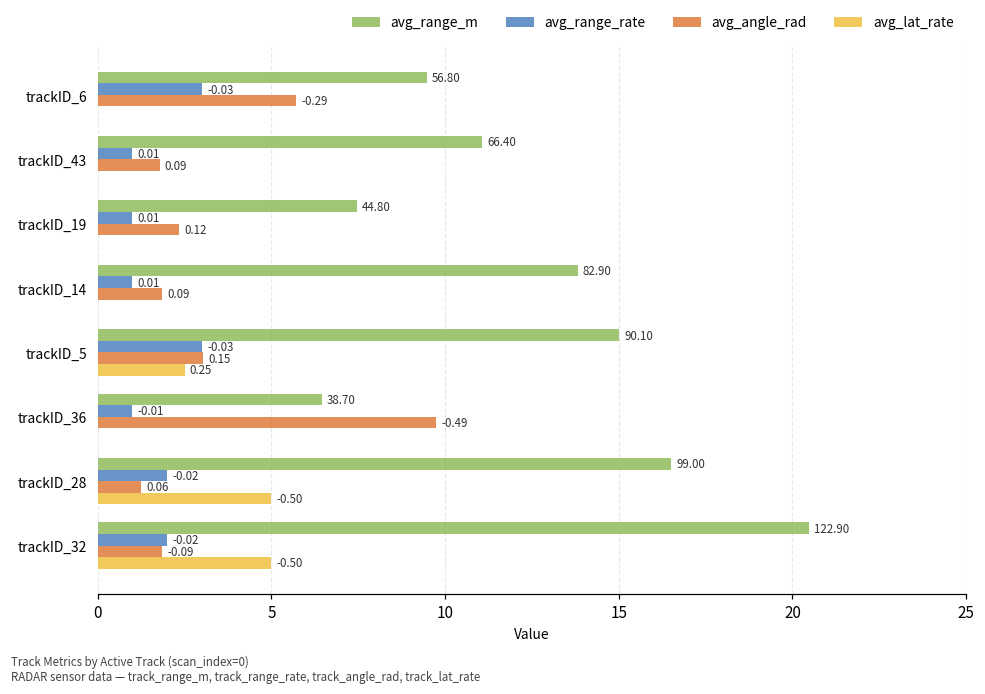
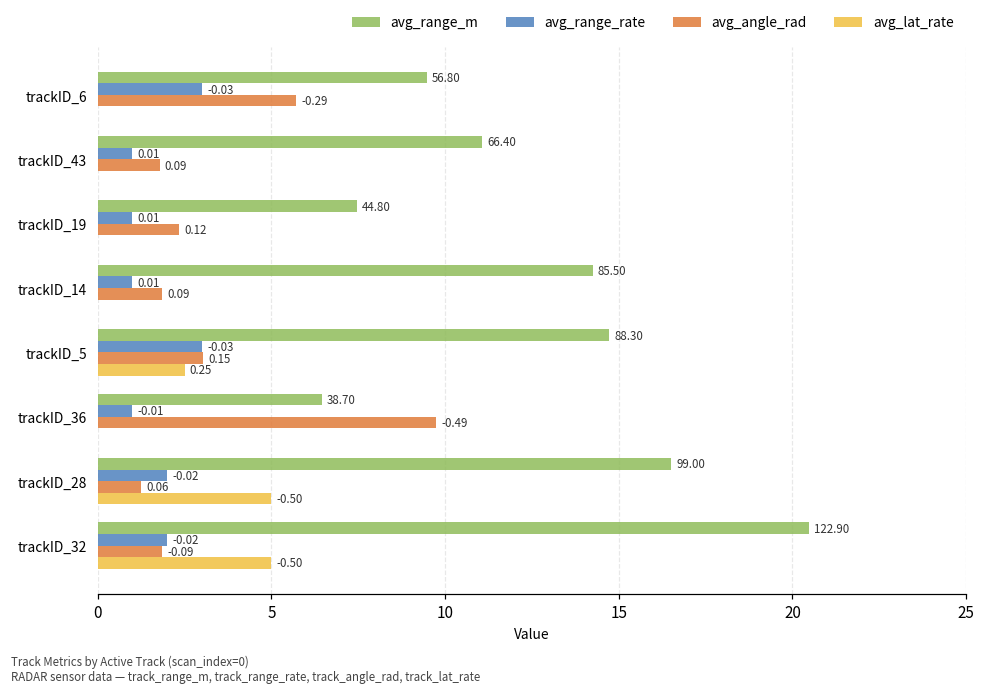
avg_range_m, trackID_14: 82.90 -> 85.50
avg_range_m, trackID_5: 90.10 -> 88.30
